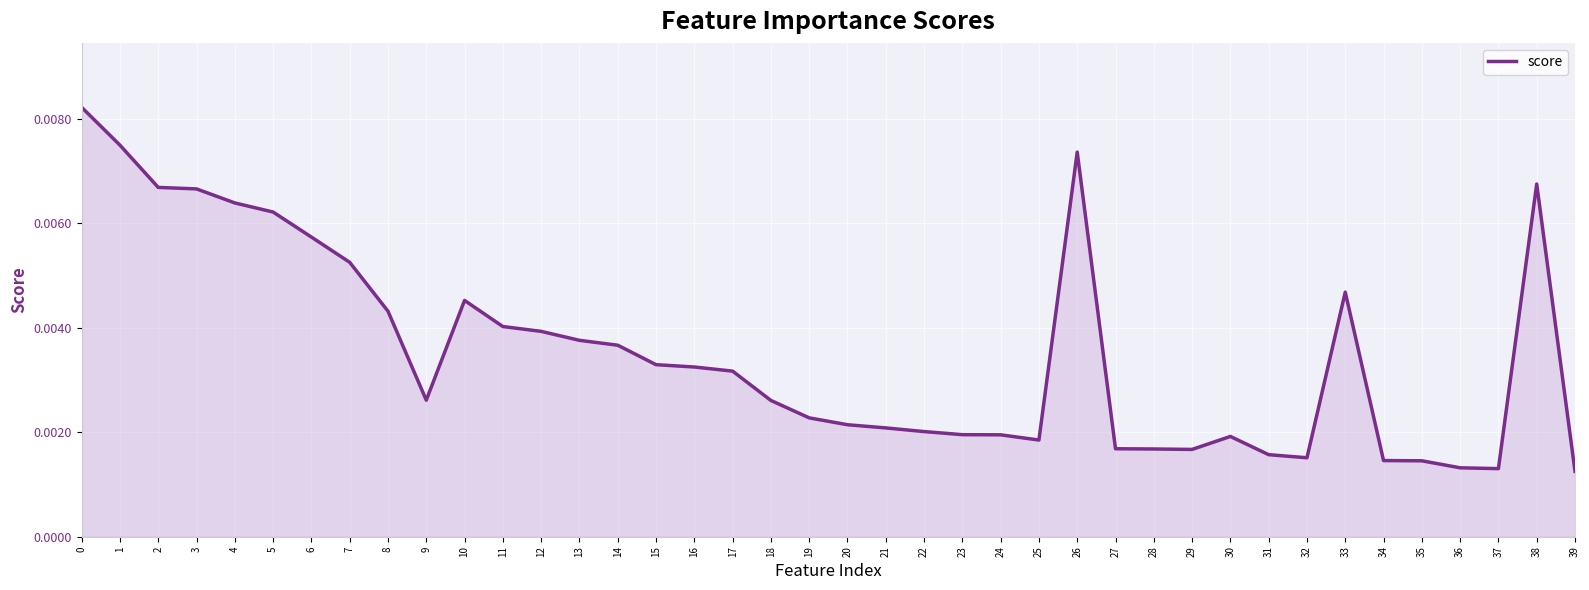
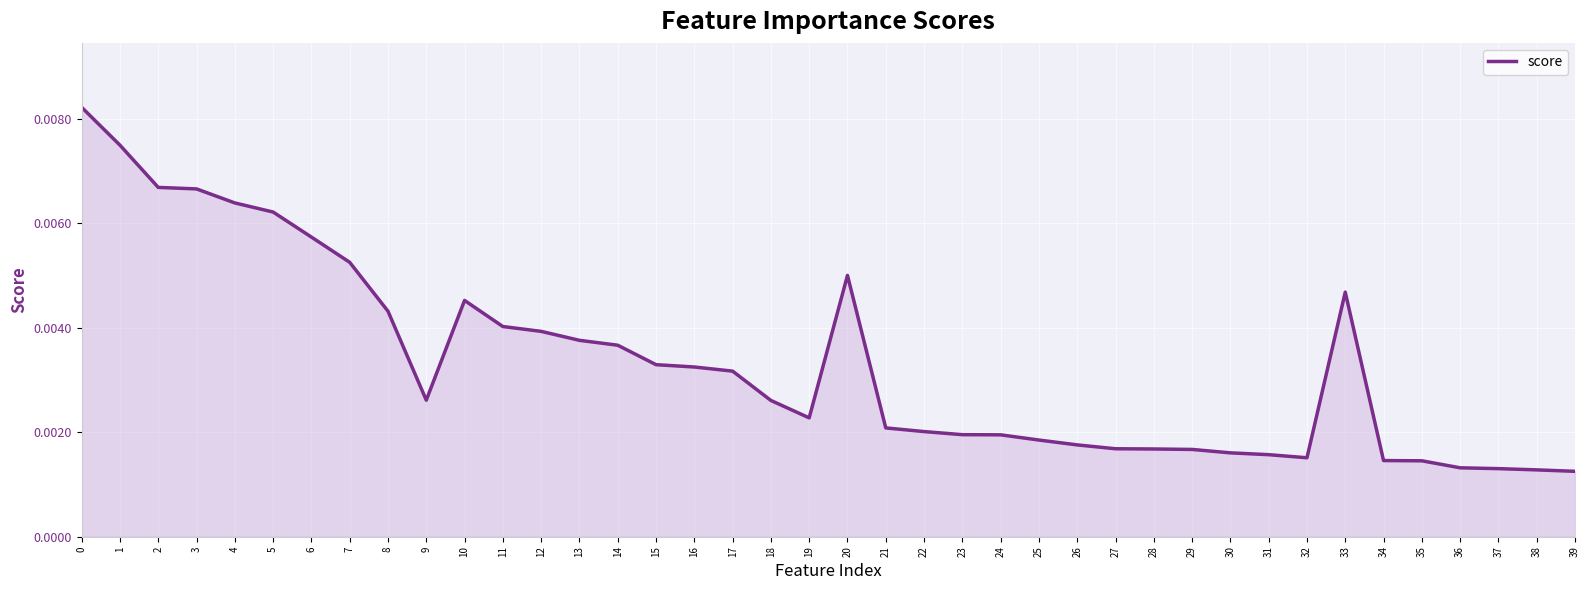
20: 0.0021 -> 0.0050
26: 0.0074 -> 0.0018
30: 0.0019 -> 0.0016
38: 0.0068 -> 0.0013
